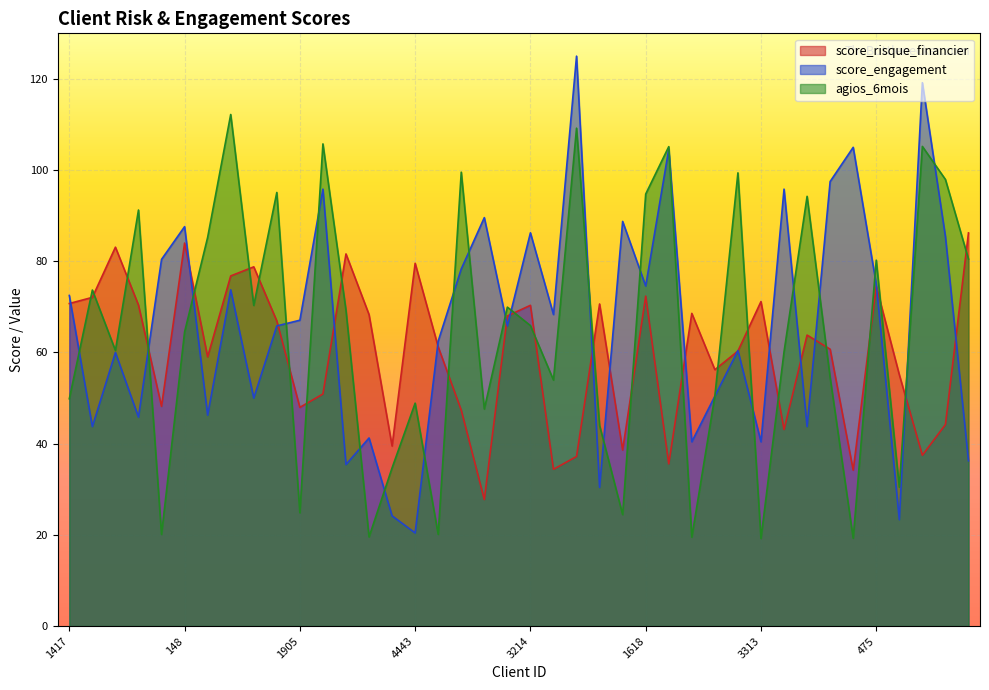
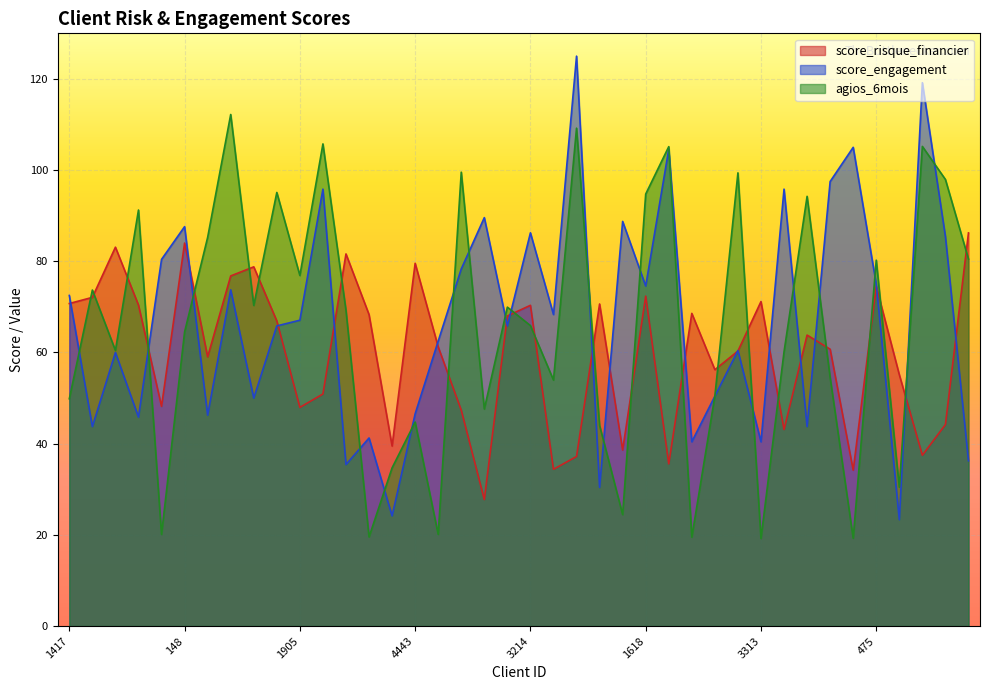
agios_6mois, 1905: 25 -> 77
score_engagement, 4443: 20 -> 47
agios_6mois, 4443: 49 -> 45
